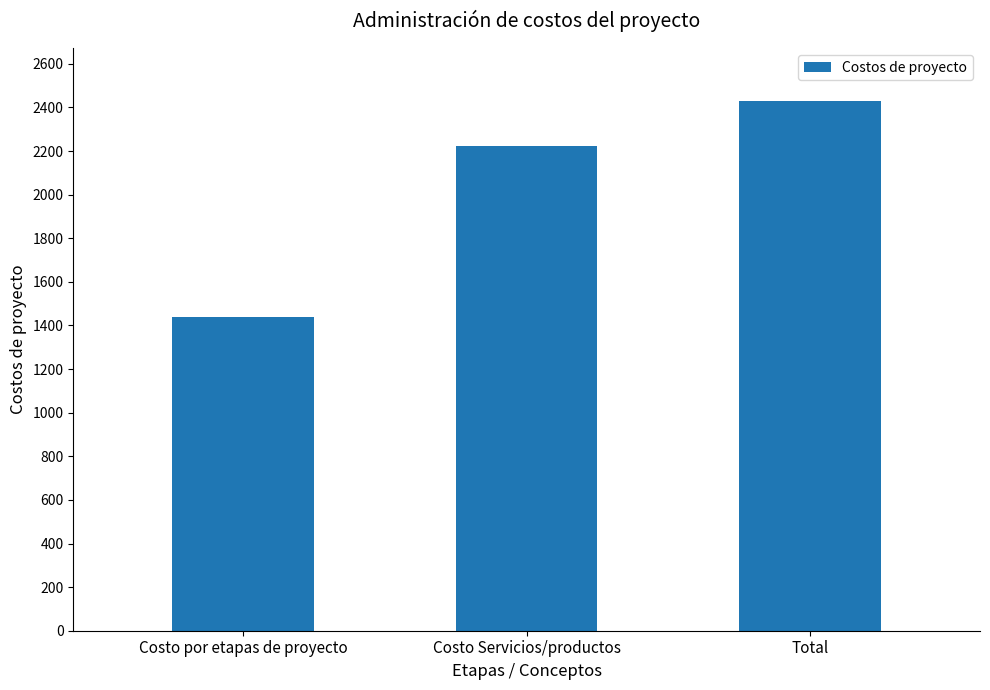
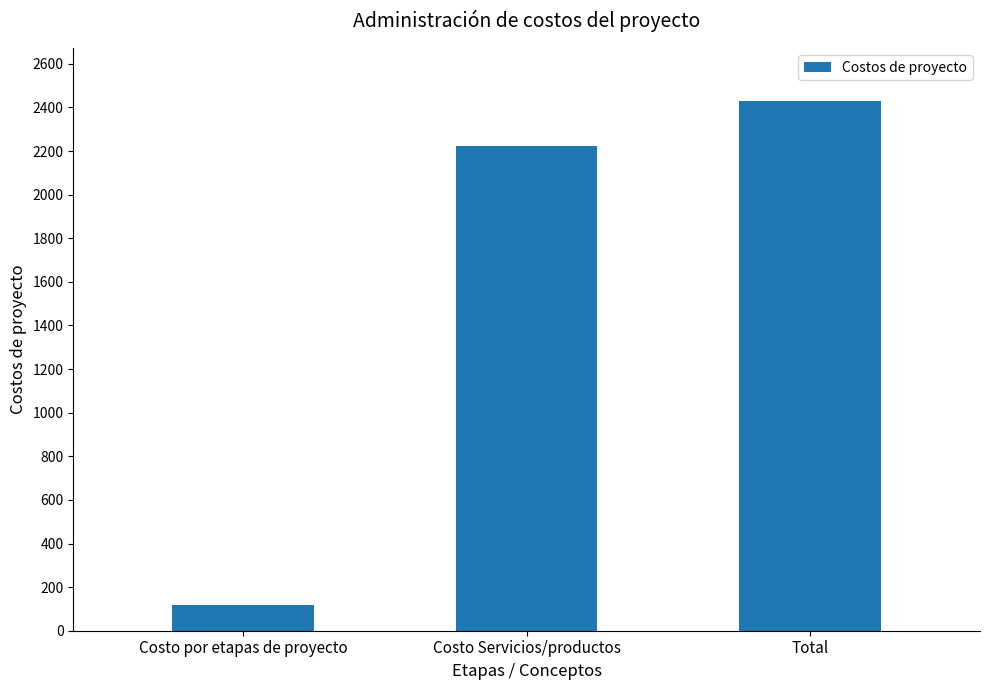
Costo por etapas de proyecto: 1440 -> 120
